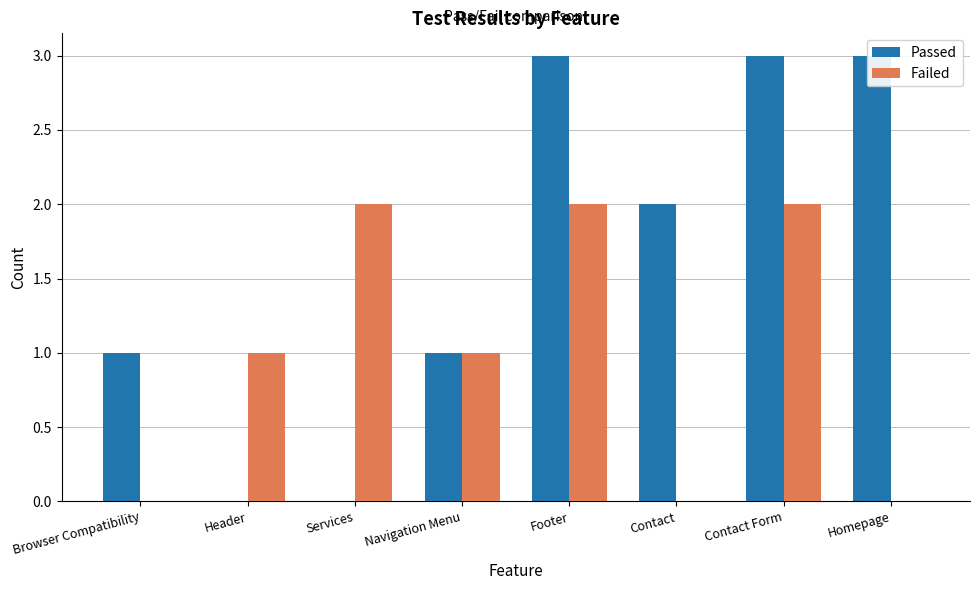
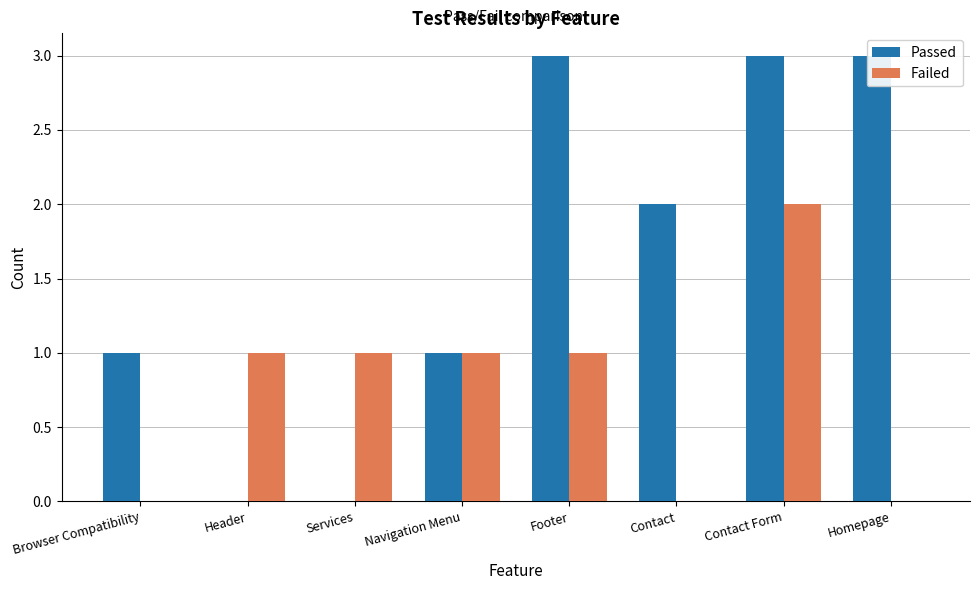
Failed, Services: 2 -> 1
Failed, Footer: 2 -> 1
